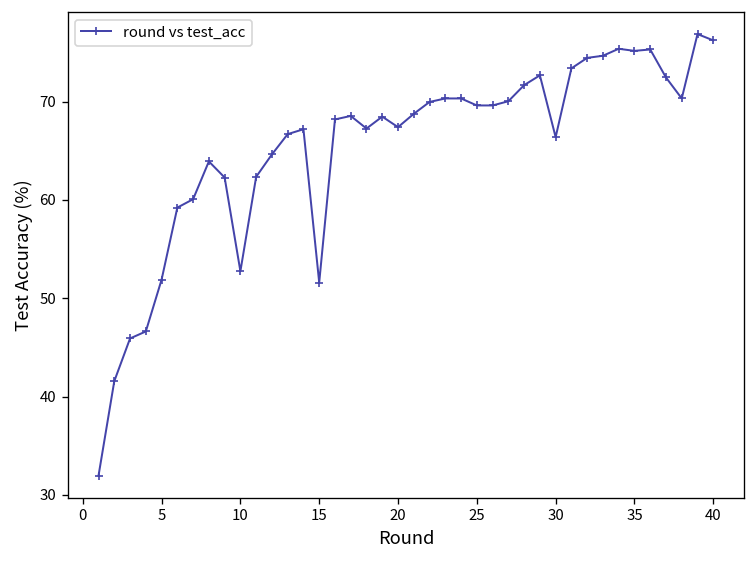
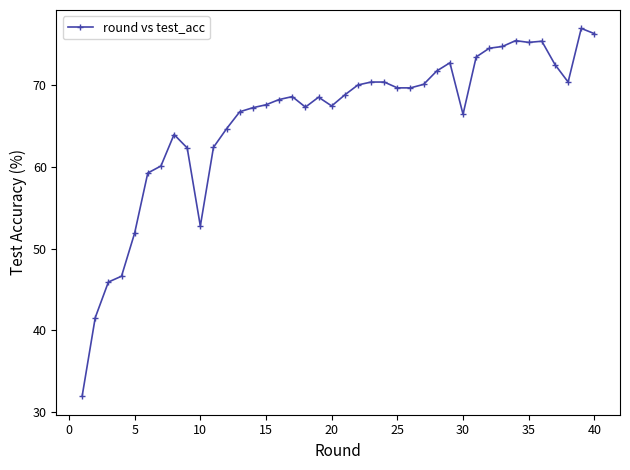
15: 52 -> 68
